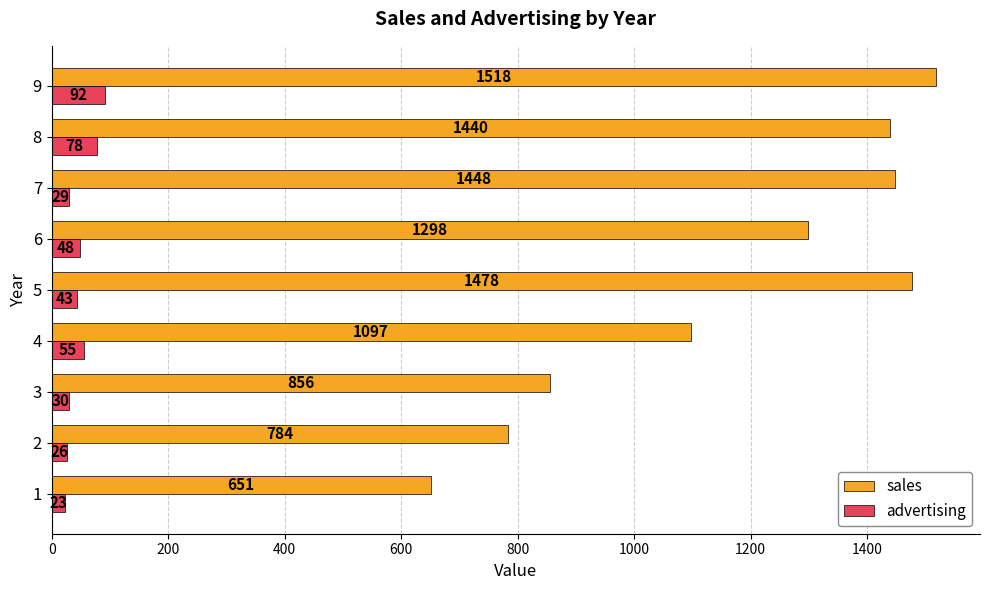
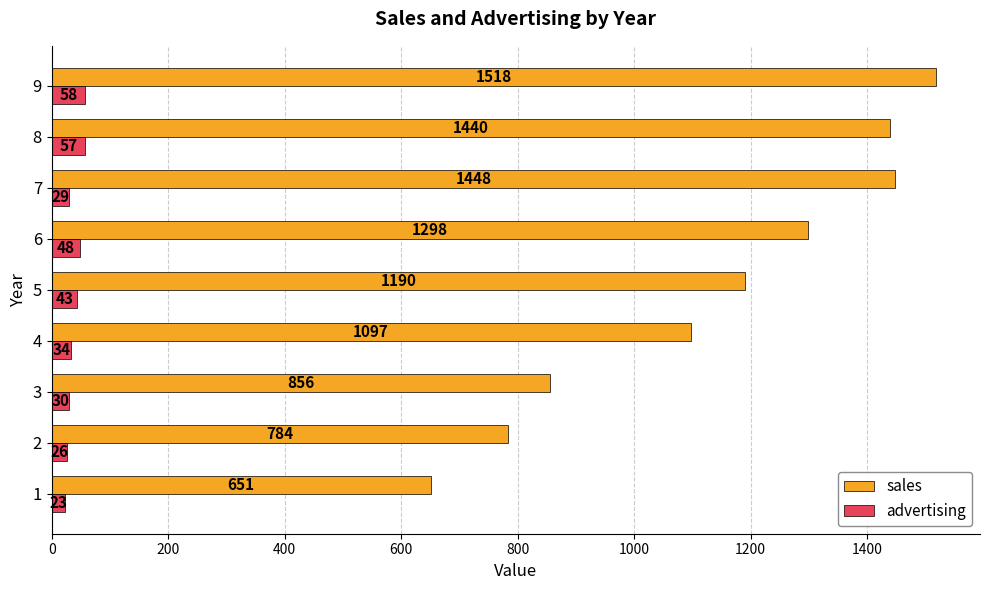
advertising, 9: 92 -> 58
advertising, 8: 78 -> 57
sales, 5: 1478 -> 1190
advertising, 4: 55 -> 34
